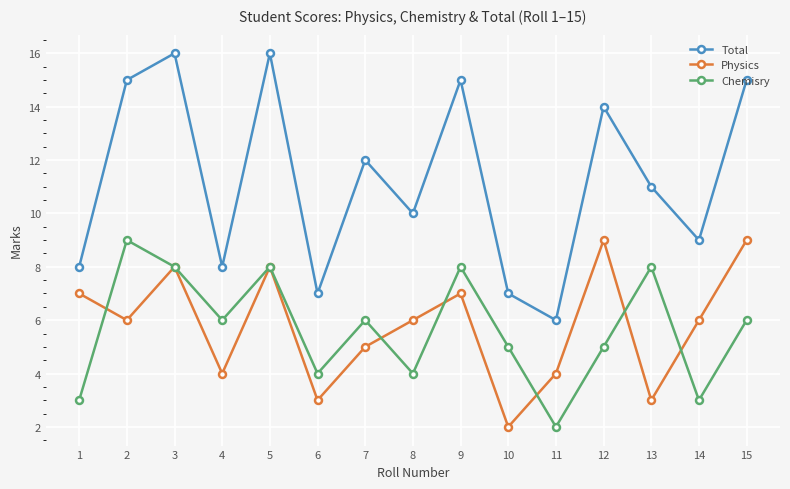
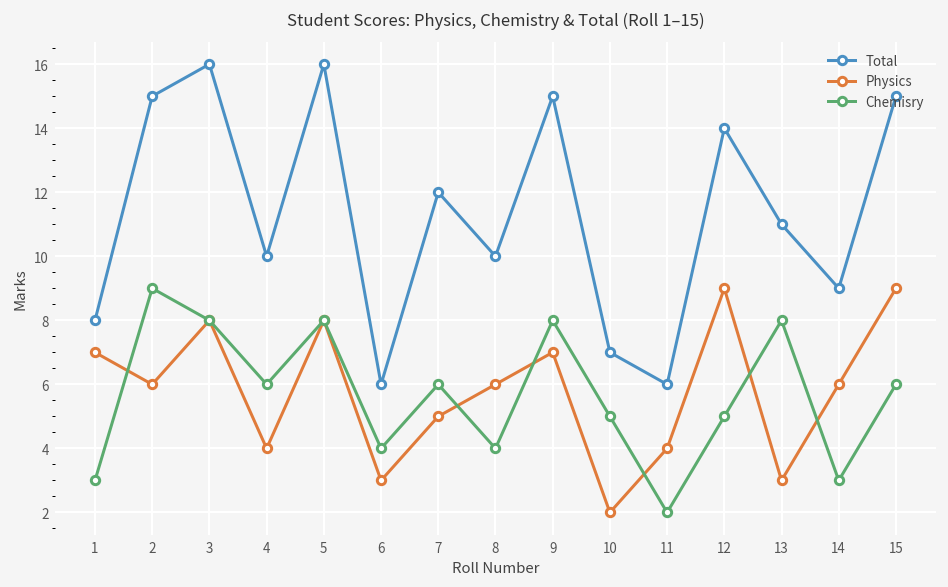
Total, 4: 8 -> 10
Total, 6: 7 -> 6
